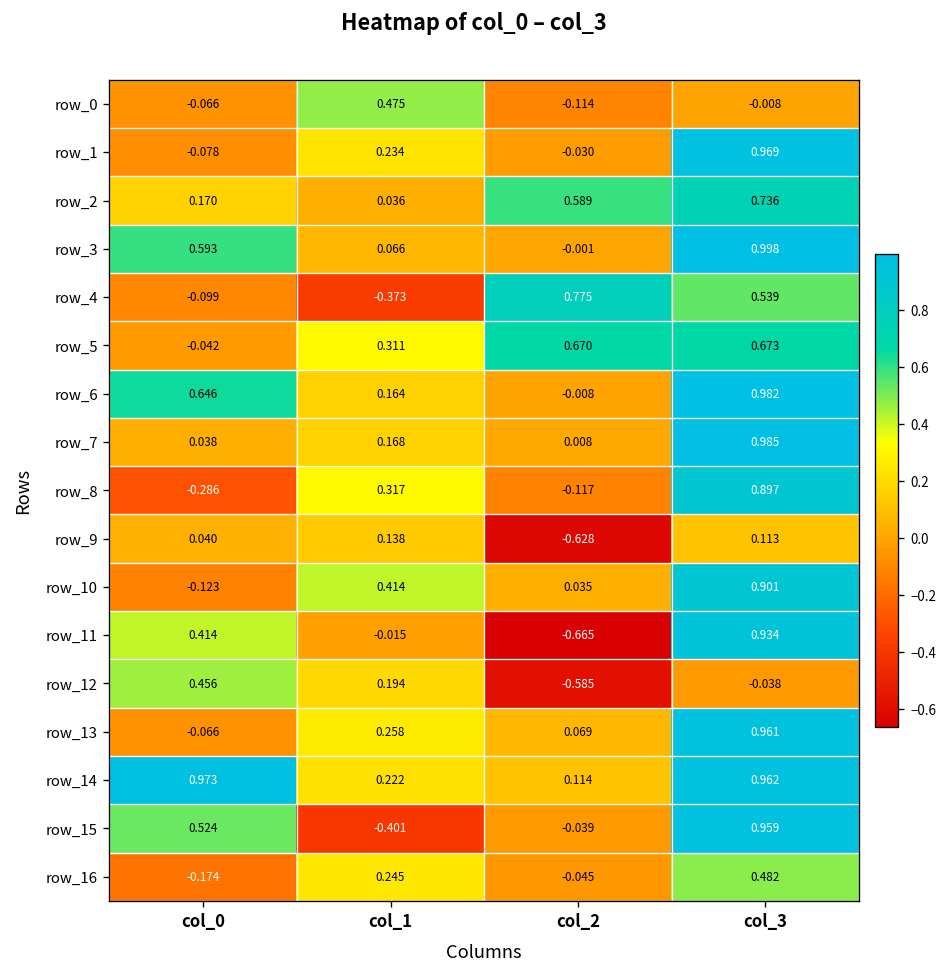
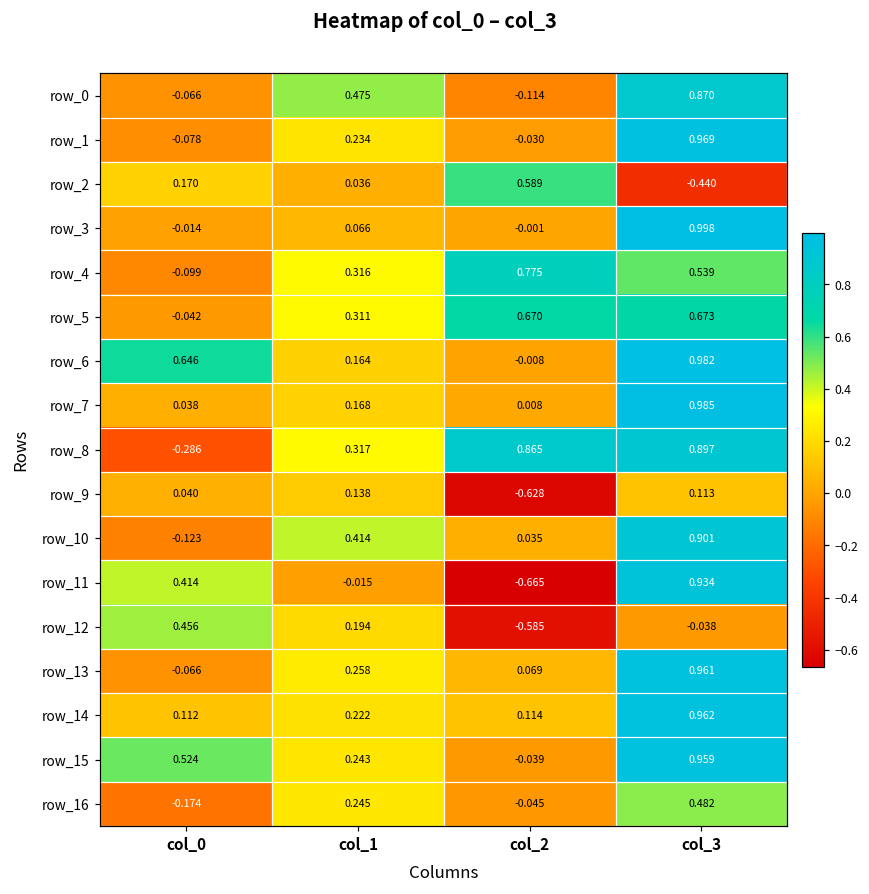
row_0, col_3: -0.008 -> 0.870
row_2, col_3: 0.736 -> -0.440
row_3, col_0: 0.593 -> -0.014
row_4, col_1: -0.373 -> 0.316
row_8, col_2: -0.117 -> 0.865
row_14, col_0: 0.973 -> 0.112
row_15, col_1: -0.401 -> 0.243
